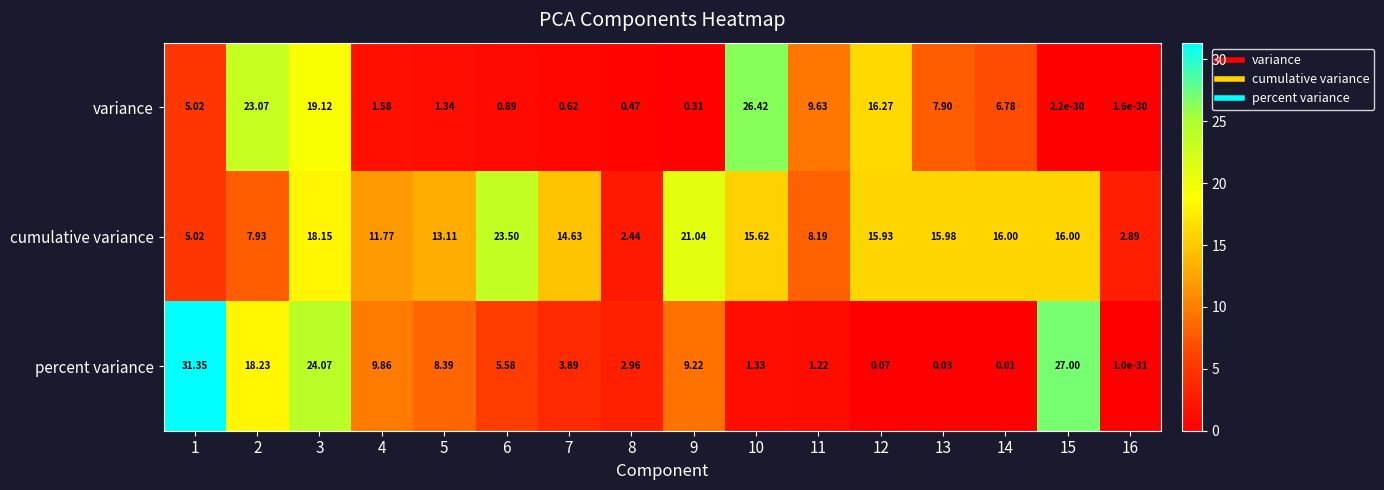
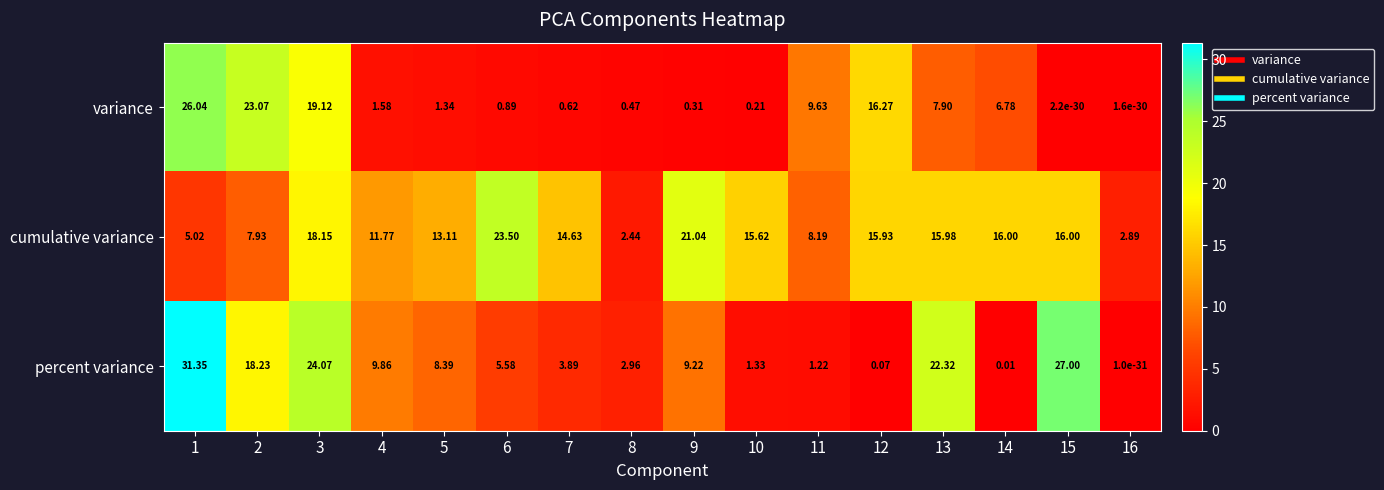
variance, 1: 5.02 -> 26.04
variance, 10: 26.42 -> 0.21
percent variance, 13: 0.03 -> 22.32
